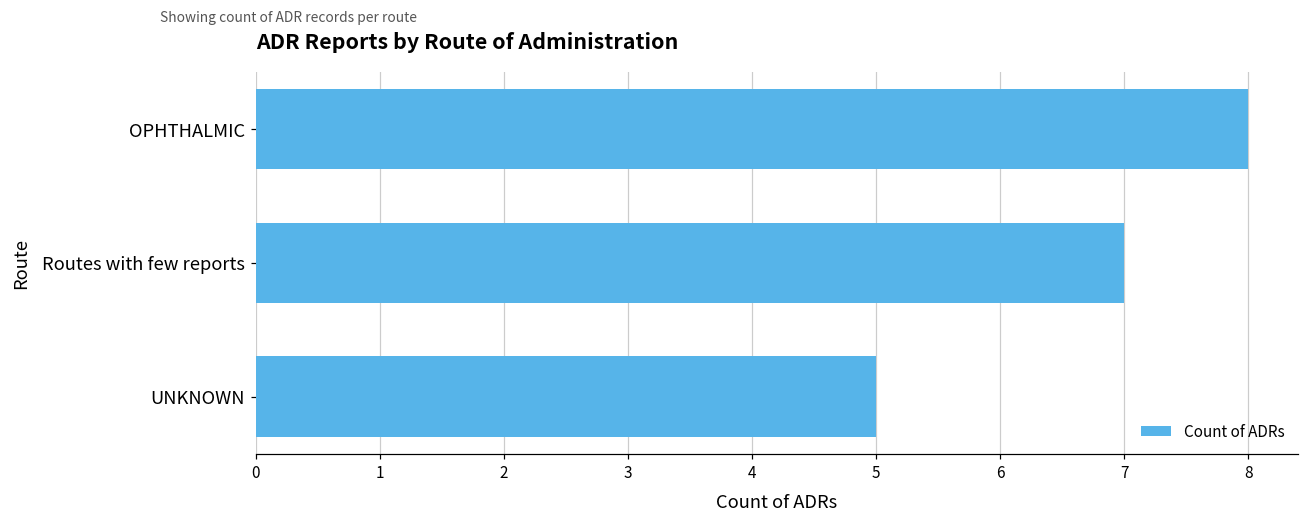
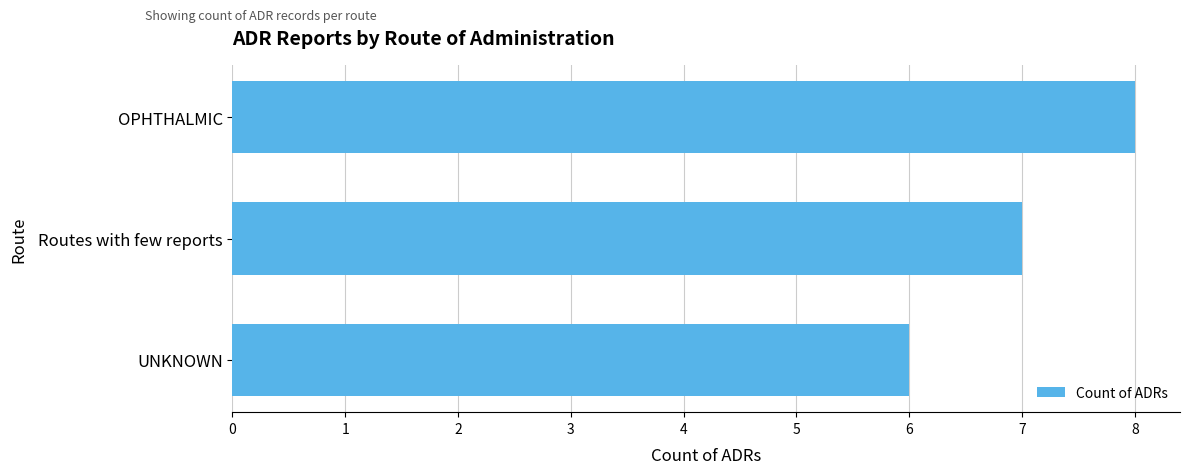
UNKNOWN: 5 -> 6
